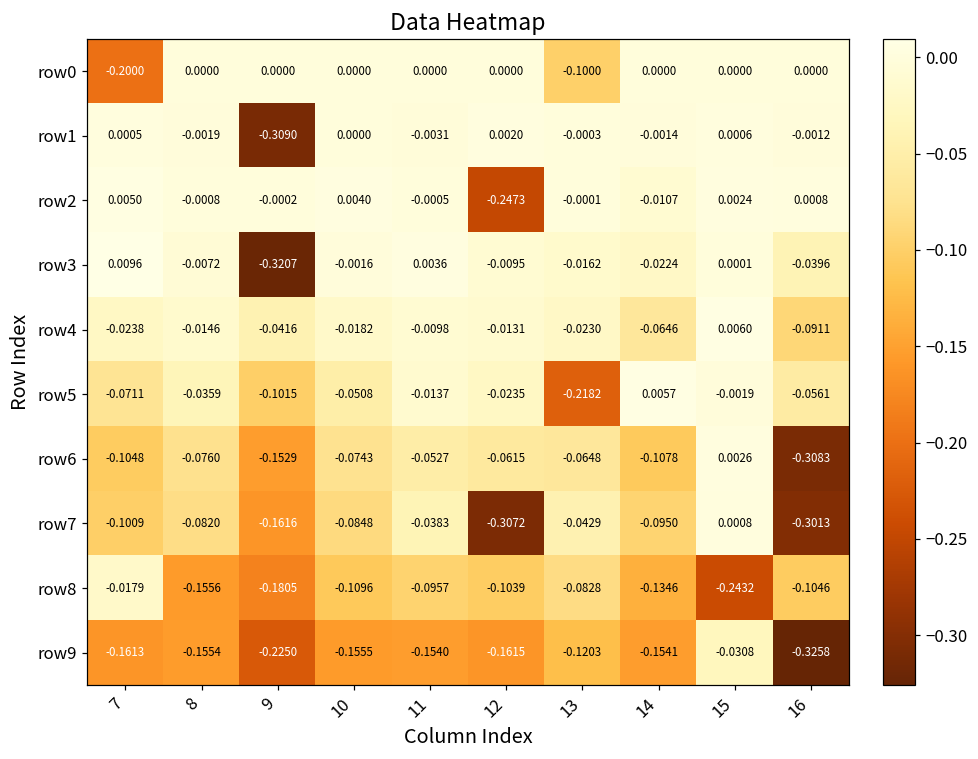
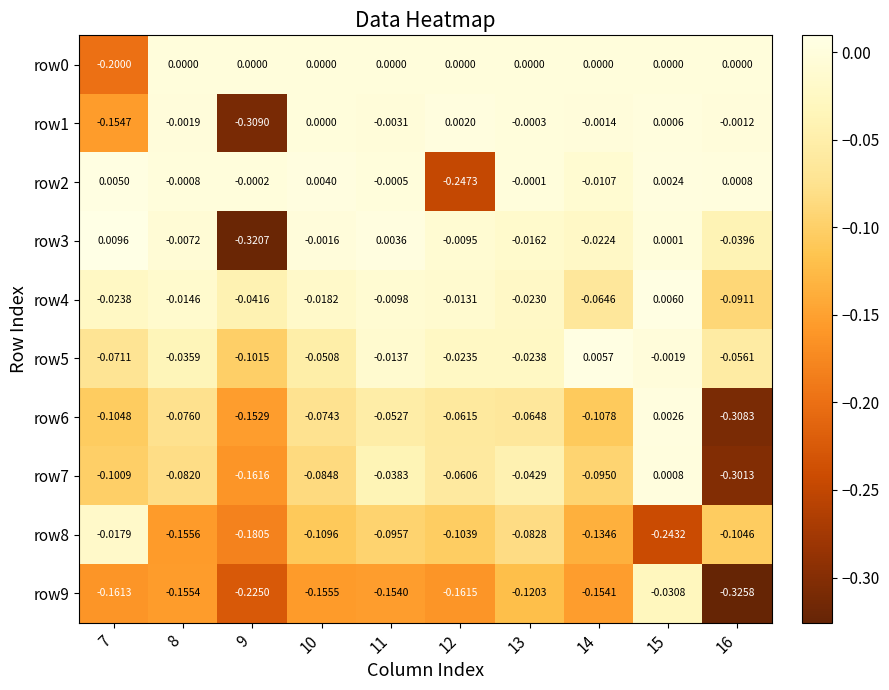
row0, 13: -0.1000 -> 0.0000
row1, 7: 0.0005 -> -0.1547
row5, 13: -0.2182 -> -0.0238
row7, 12: -0.3072 -> -0.0606
